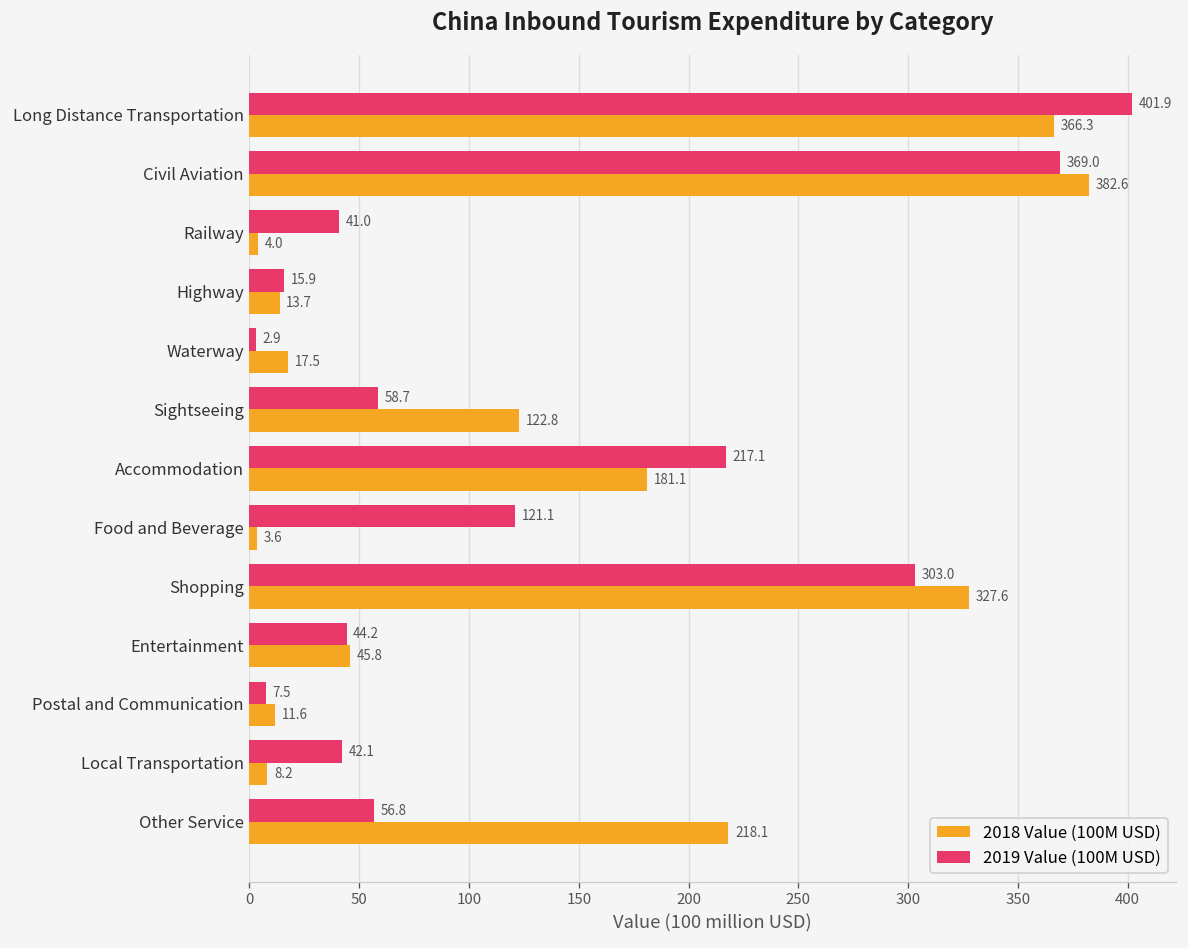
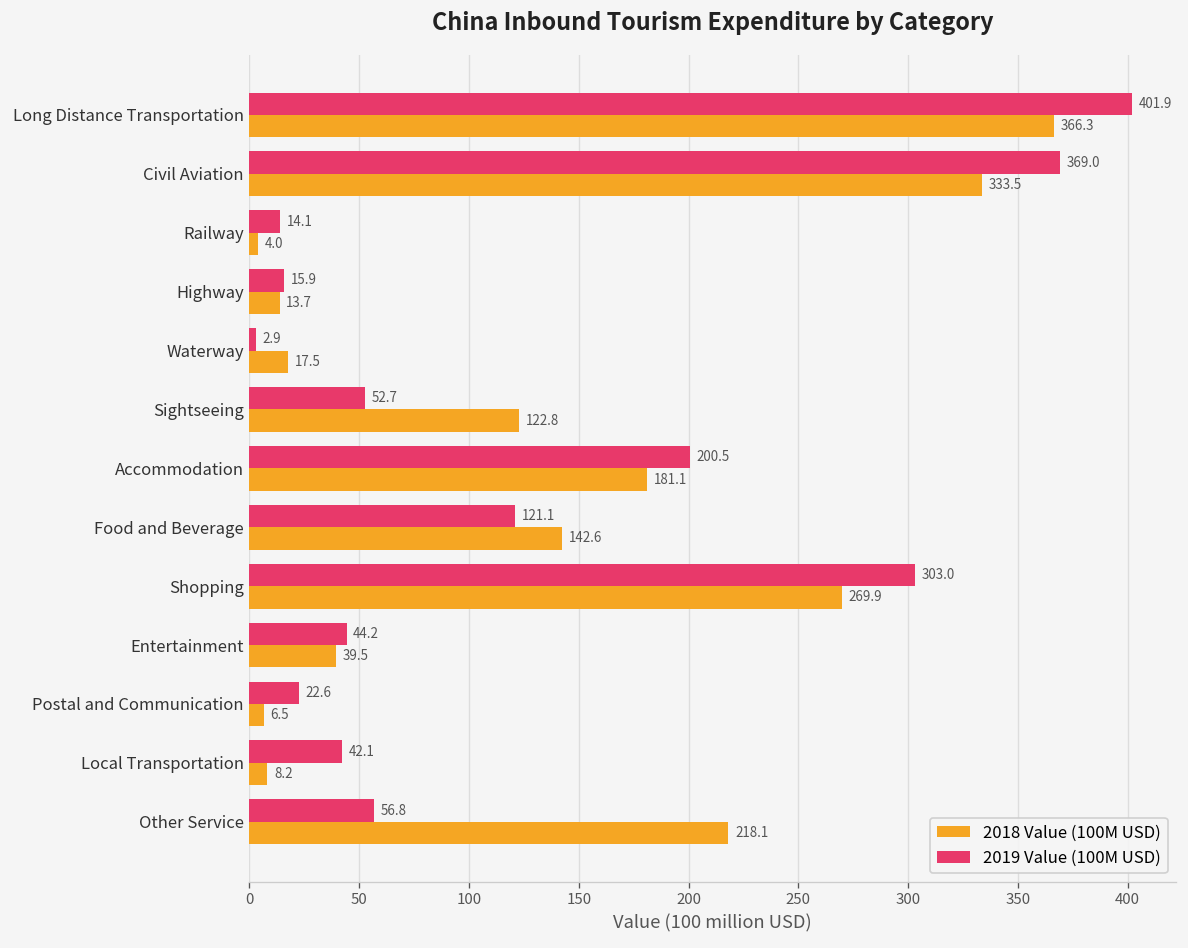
2018 Value (100M USD), Civil Aviation: 382.6 -> 333.5
2019 Value (100M USD), Railway: 41.0 -> 14.1
2019 Value (100M USD), Sightseeing: 58.7 -> 52.7
2019 Value (100M USD), Accommodation: 217.1 -> 200.5
2018 Value (100M USD), Food and Beverage: 3.6 -> 142.6
2018 Value (100M USD), Shopping: 327.6 -> 269.9
2018 Value (100M USD), Entertainment: 45.8 -> 39.5
2019 Value (100M USD), Postal and Communication: 7.5 -> 22.6
2018 Value (100M USD), Postal and Communication: 11.6 -> 6.5
